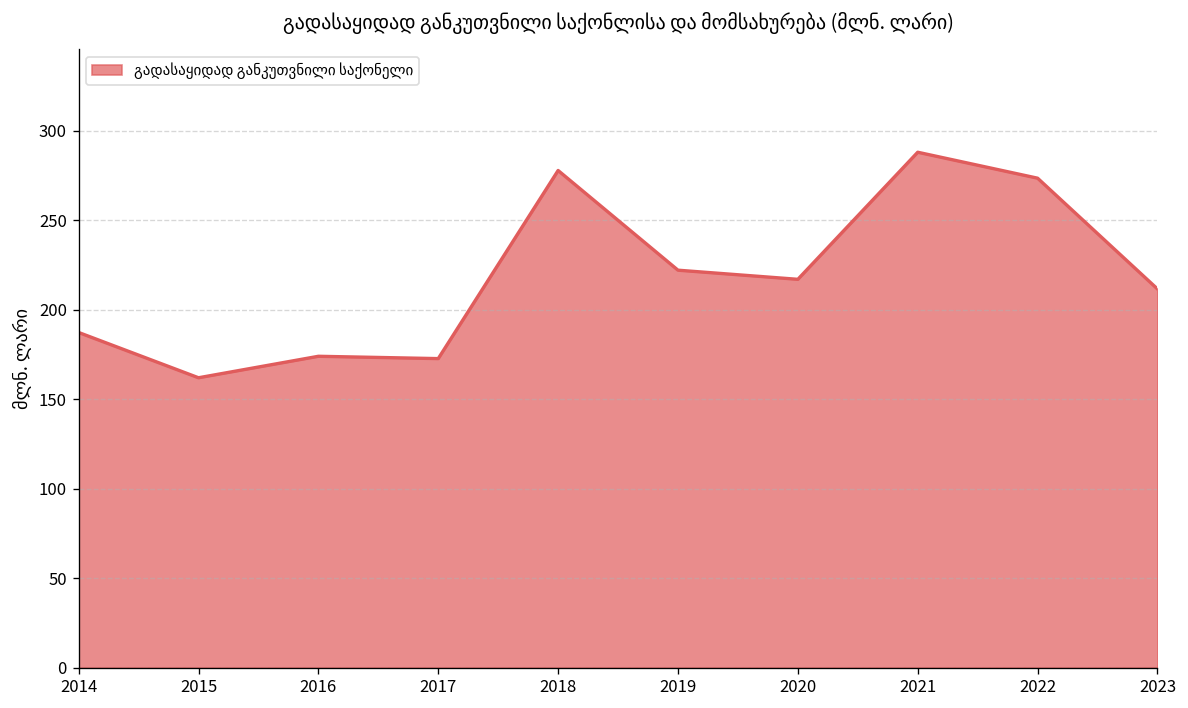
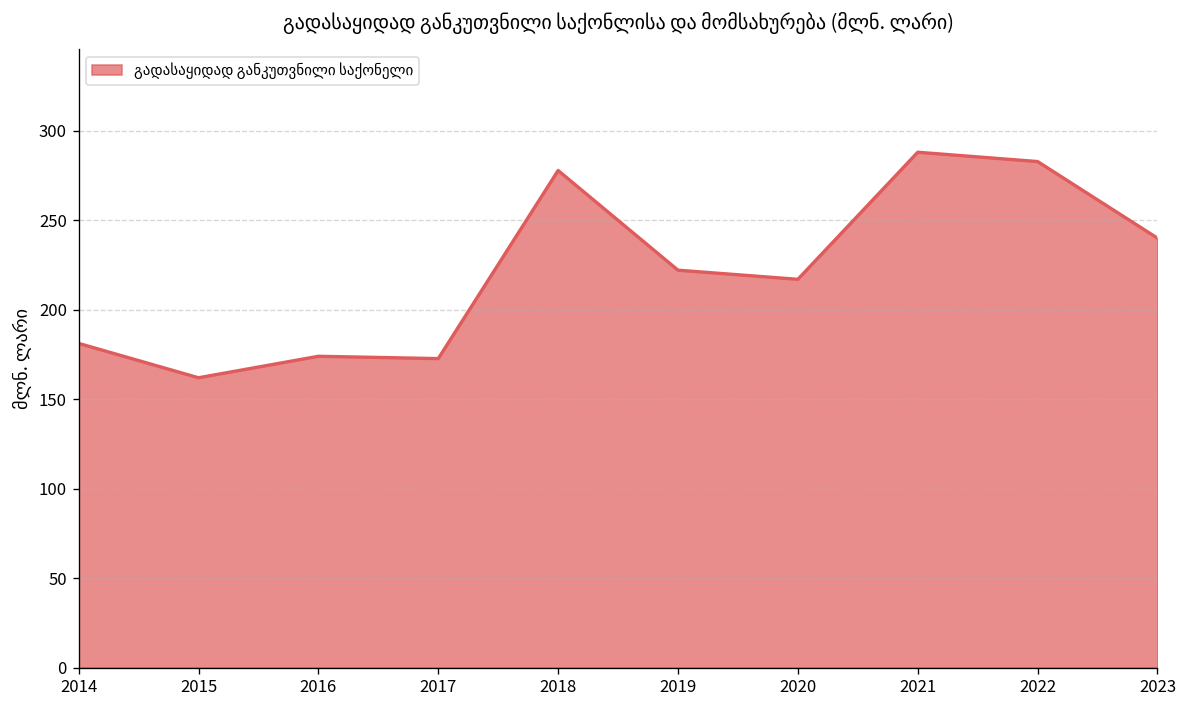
2014: 187 -> 181
2022: 273 -> 283
2023: 212 -> 240
